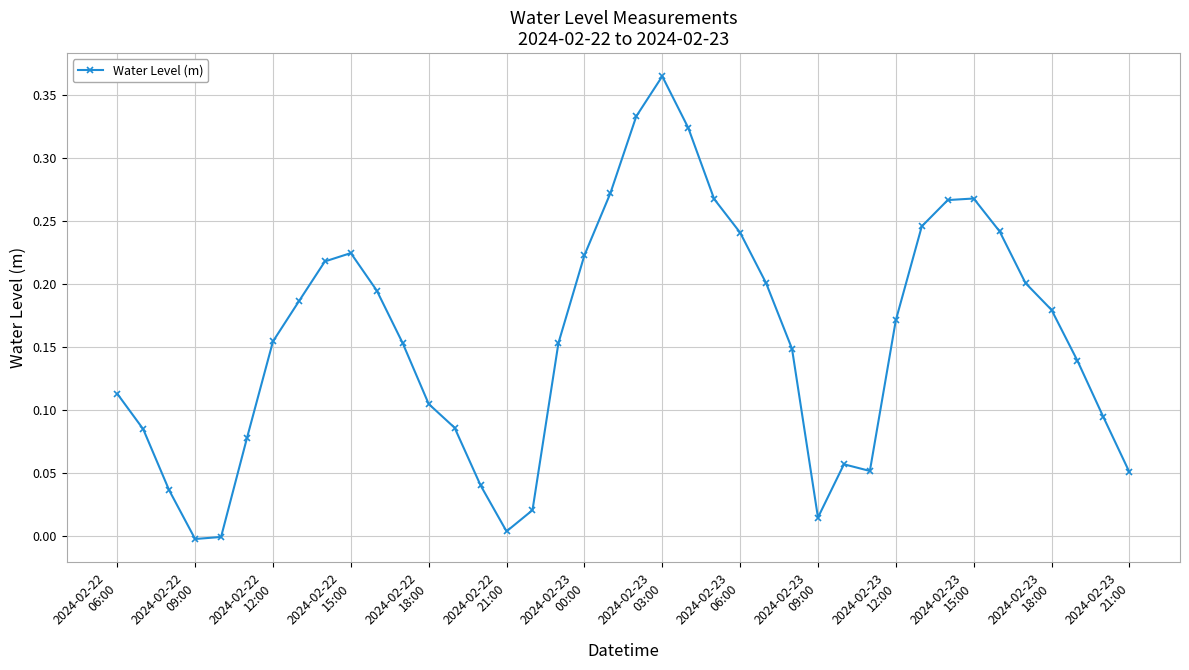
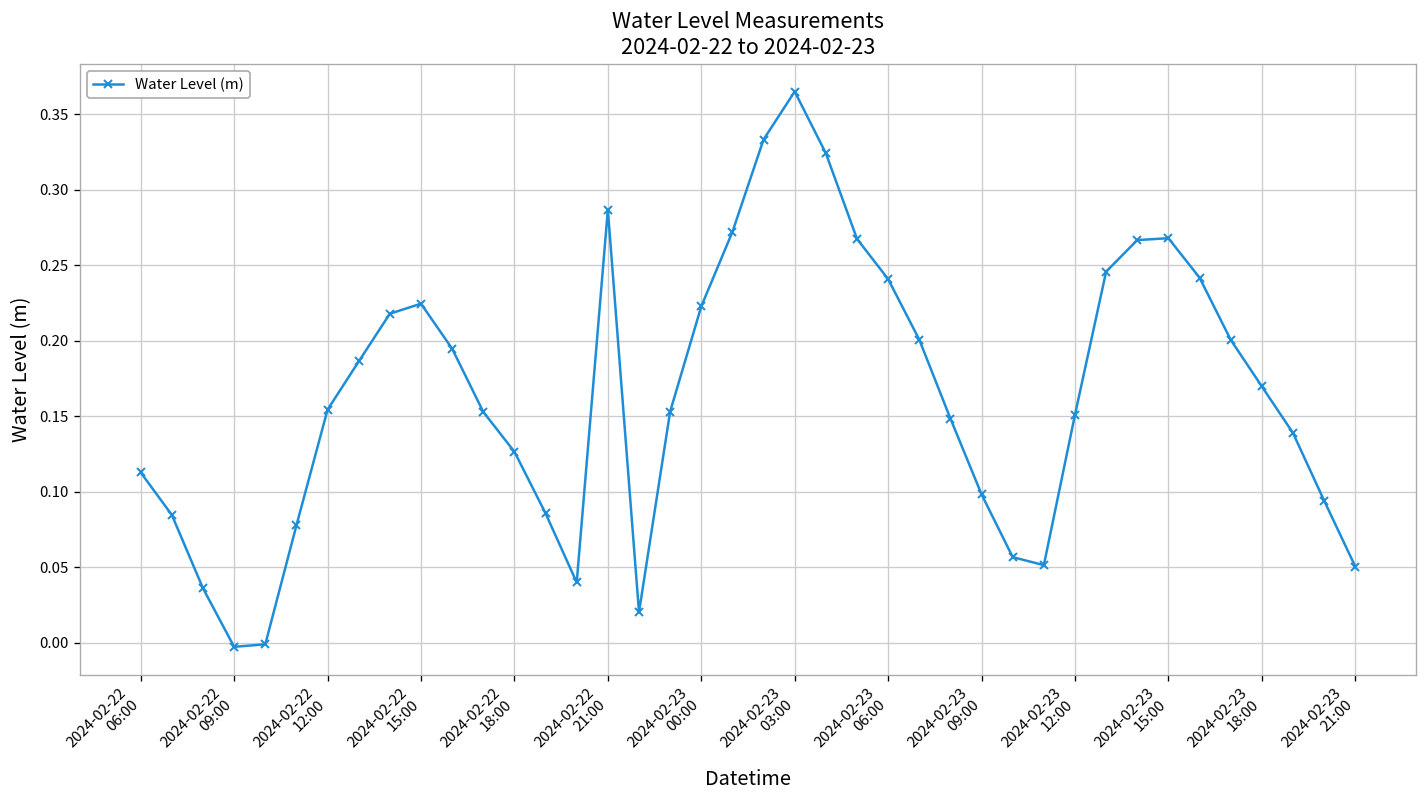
2024-02-22 18:00: 0.105 -> 0.127
2024-02-22 21:00: 0.004 -> 0.287
2024-02-23 09:00: 0.015 -> 0.098
2024-02-23 12:00: 0.171 -> 0.151
2024-02-23 18:00: 0.179 -> 0.170
